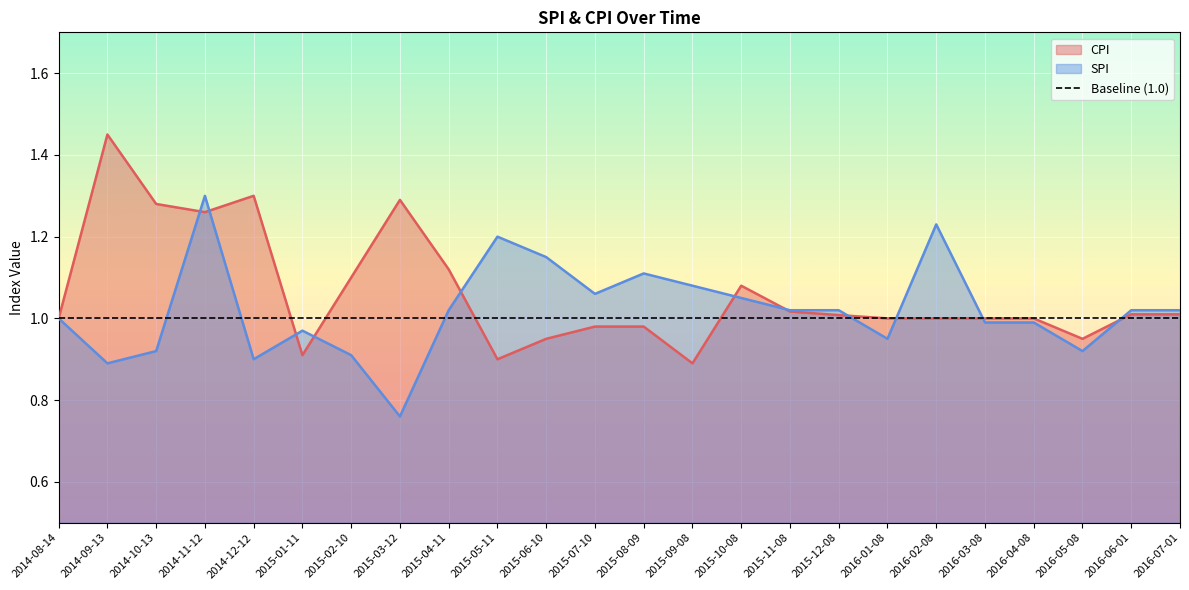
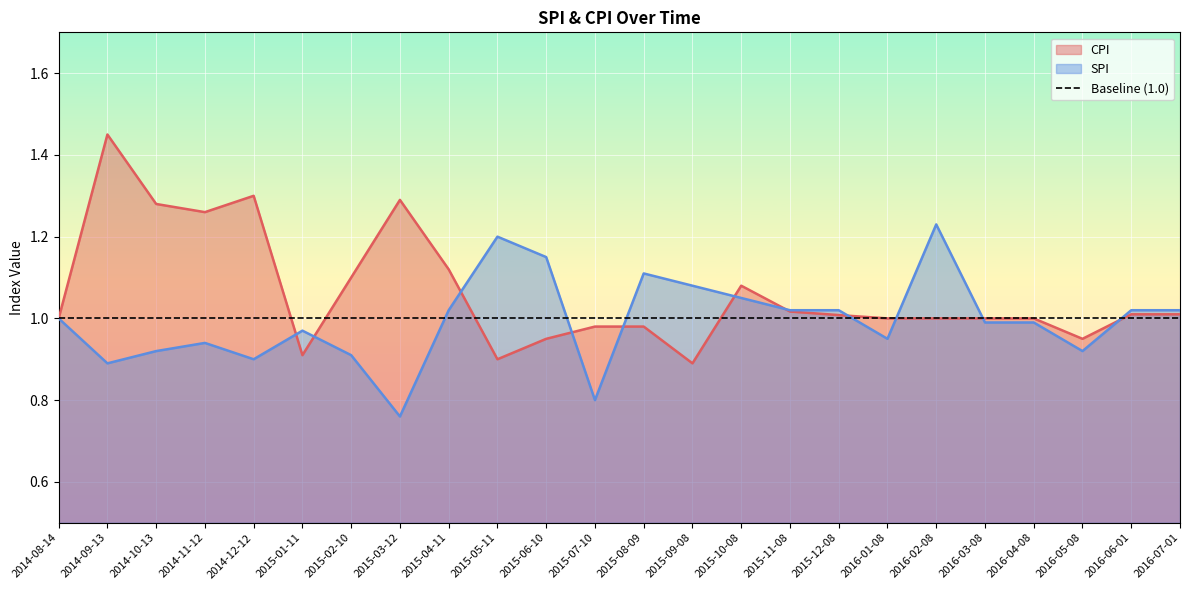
SPI, 2014-11-12: 1.30 -> 0.94
SPI, 2015-07-10: 1.06 -> 0.80
